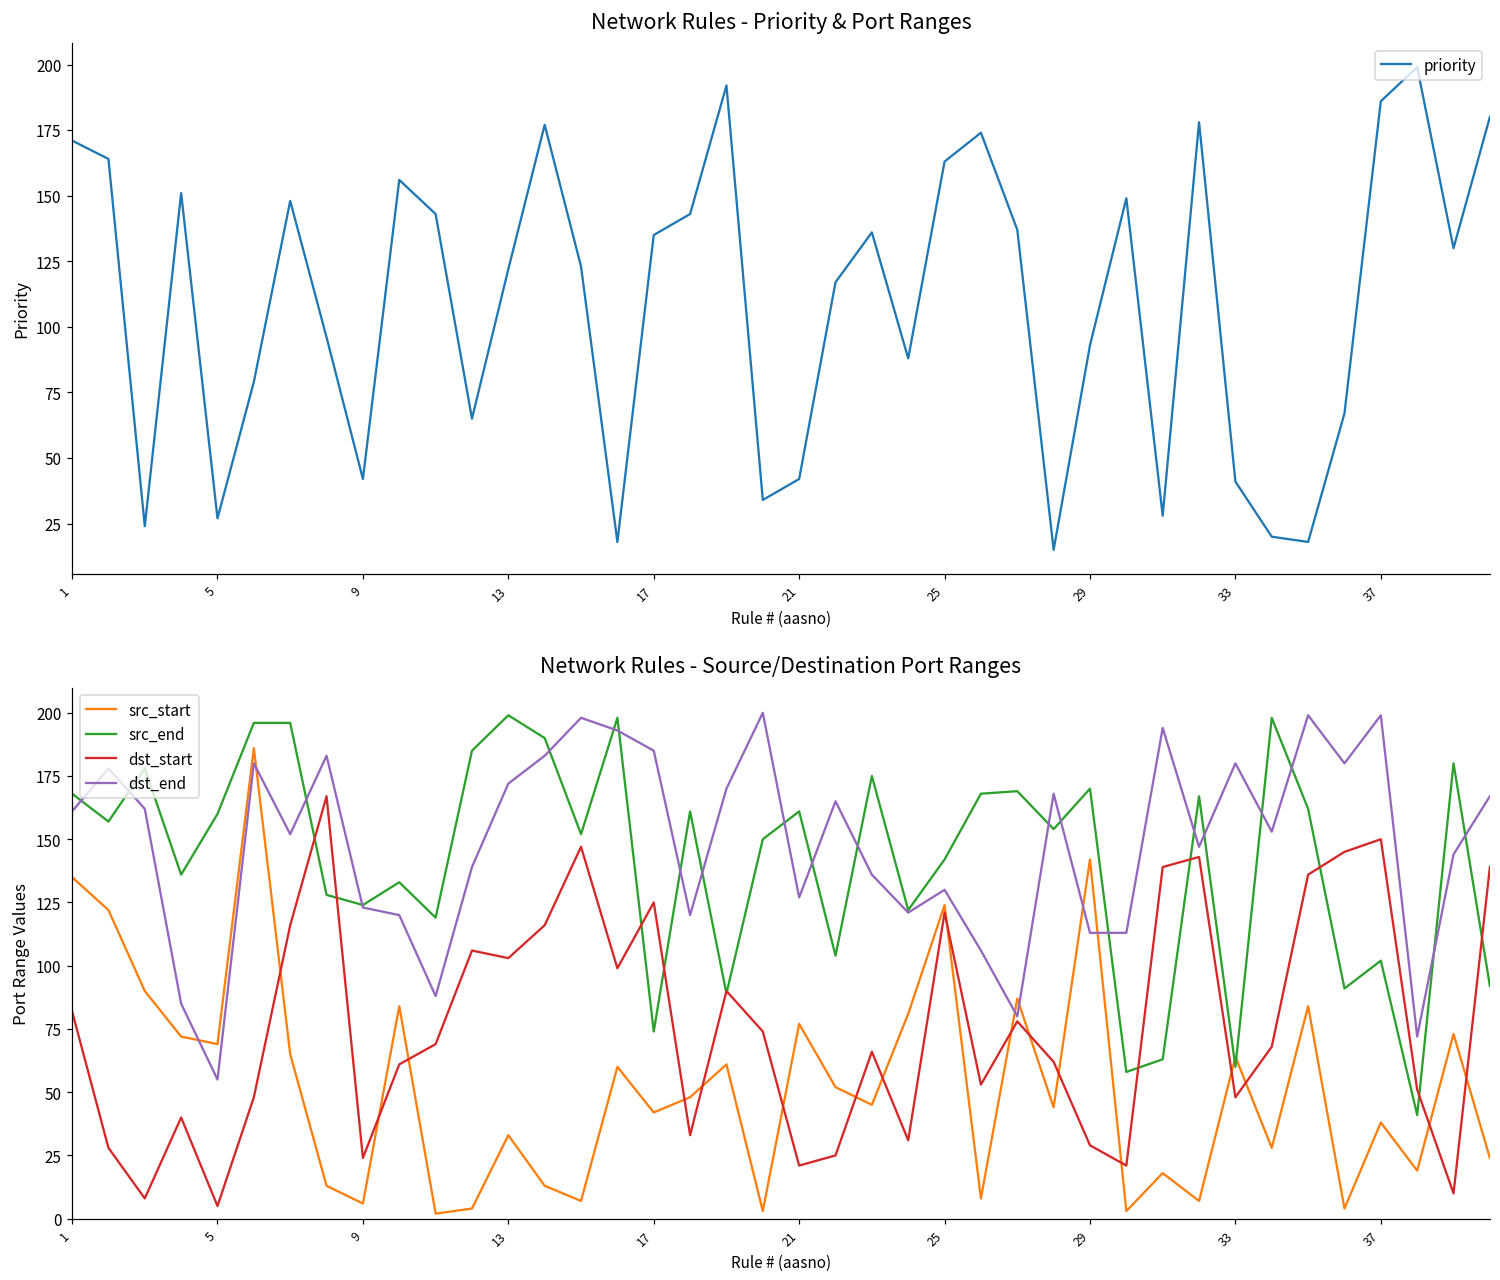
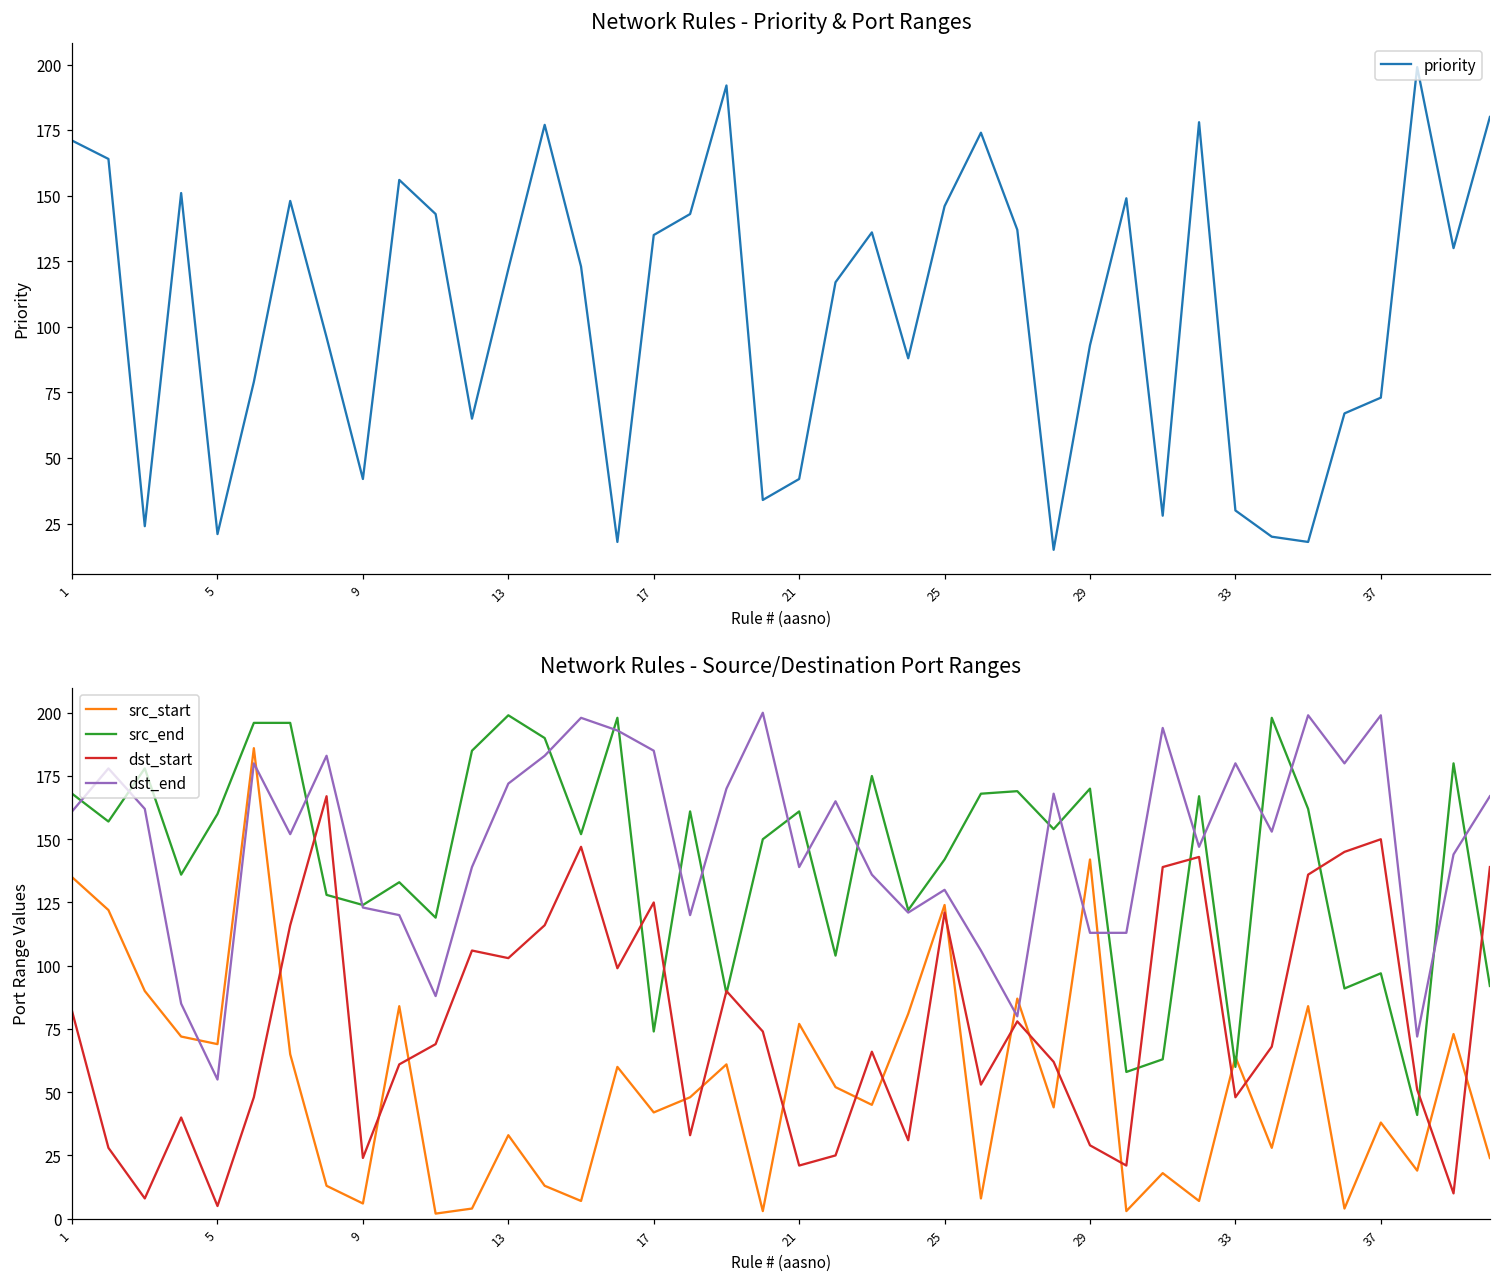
Network Rules - Priority & Port Ranges, 5: 27 -> 21
Network Rules - Priority & Port Ranges, 25: 163 -> 146
Network Rules - Priority & Port Ranges, 33: 41 -> 30
Network Rules - Priority & Port Ranges, 37: 186 -> 73
Network Rules - Source/Destination Port Ranges, dst_end, 21: 127 -> 139
Network Rules - Source/Destination Port Ranges, src_end, 37: 102 -> 97
